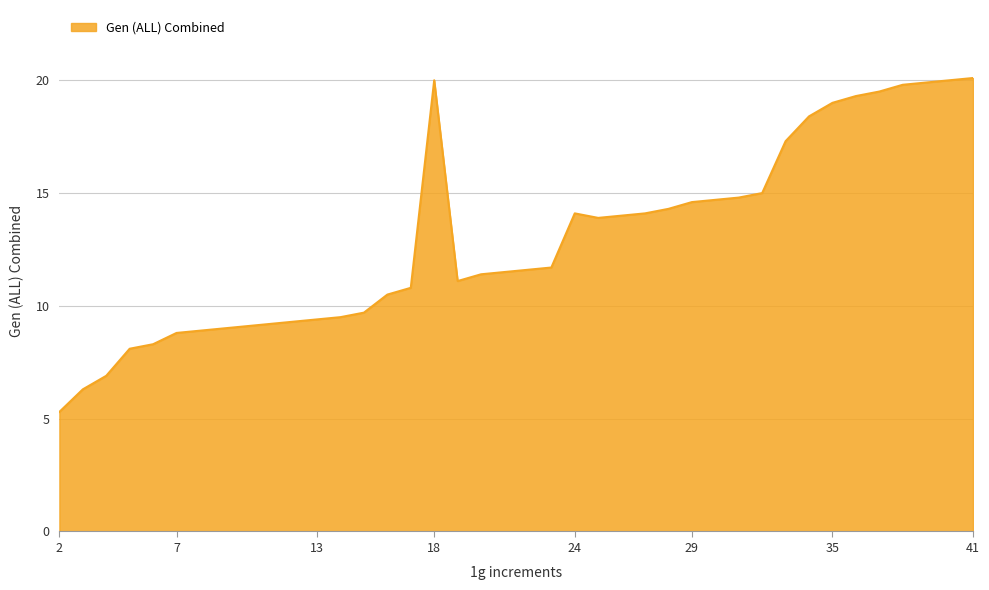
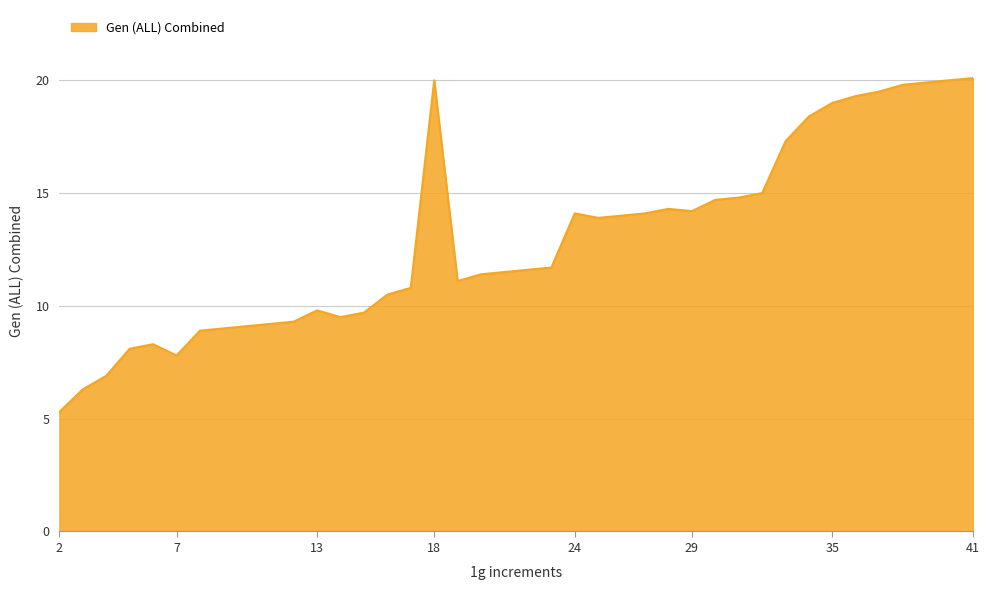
7: 8.8 -> 7.8
13: 9.4 -> 9.8
29: 14.6 -> 14.2
